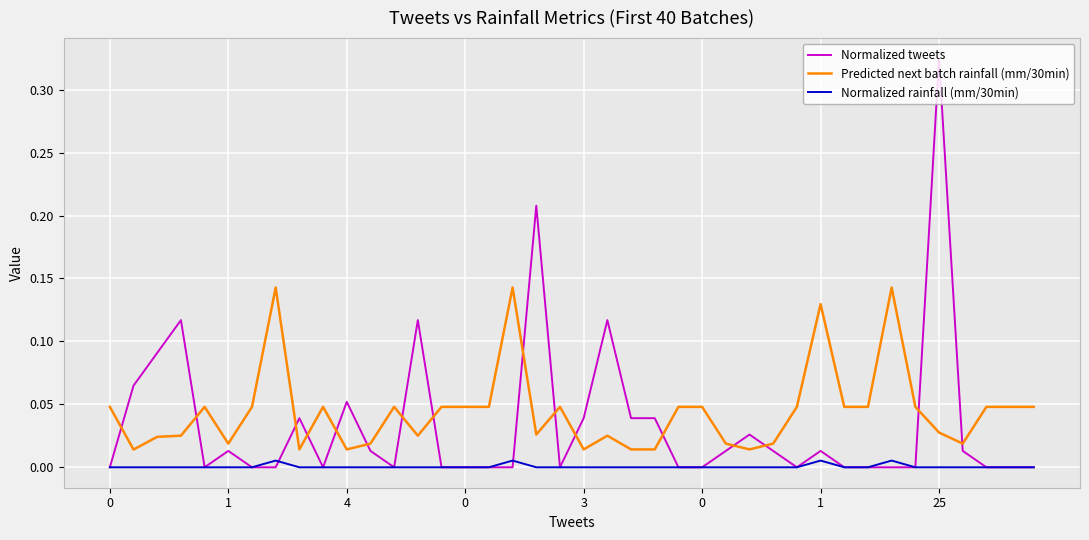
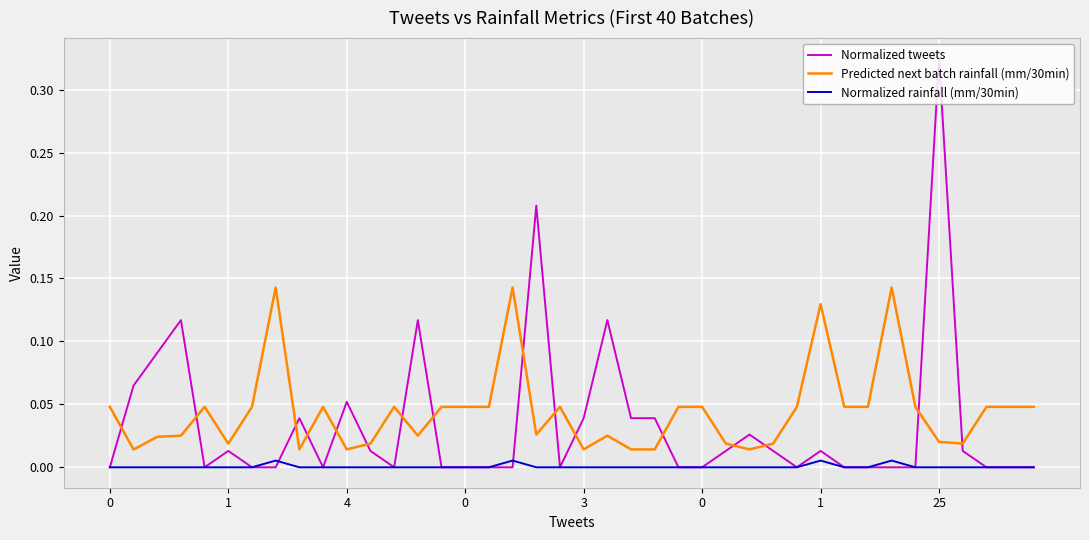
Predicted next batch rainfall (mm/30min), 25: 0.028 -> 0.020
